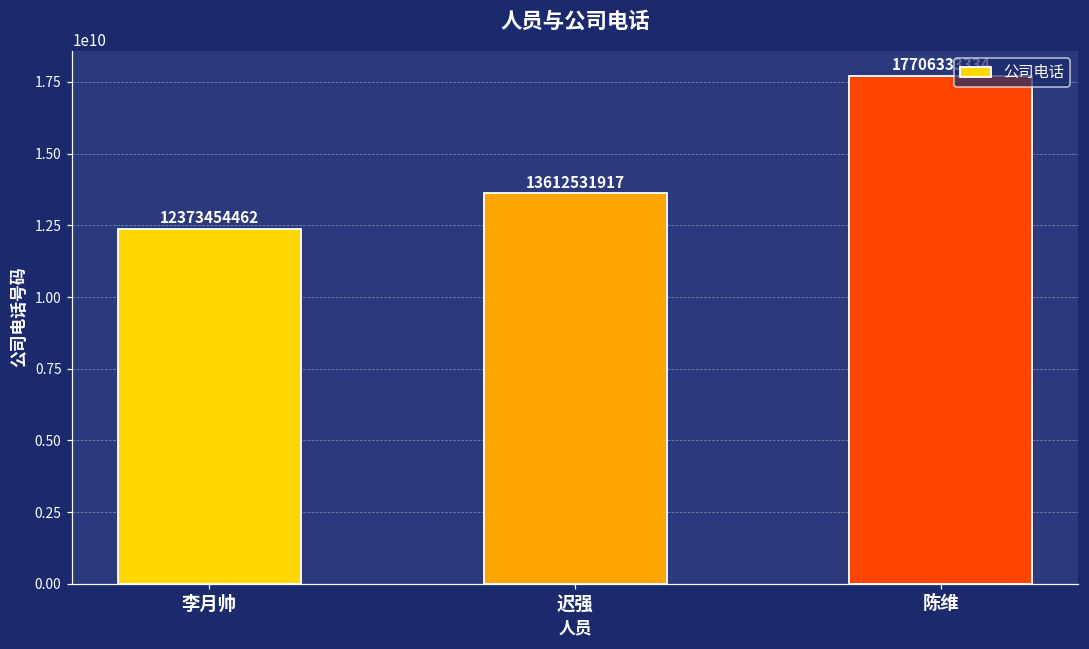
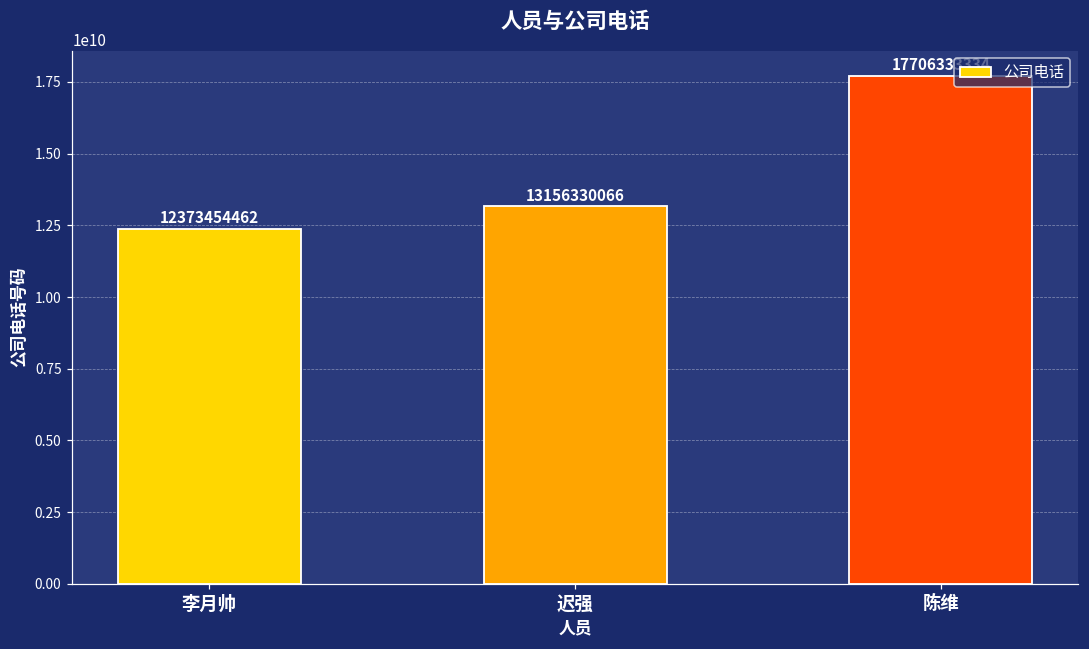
迟强: 13612531917 -> 13156330066
